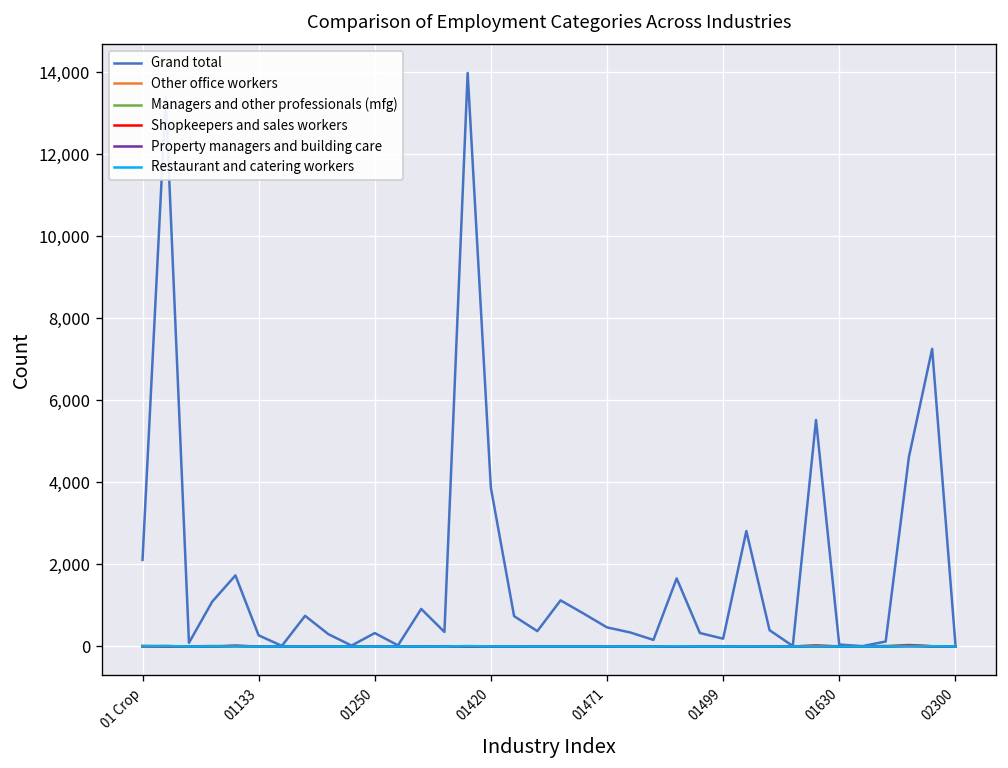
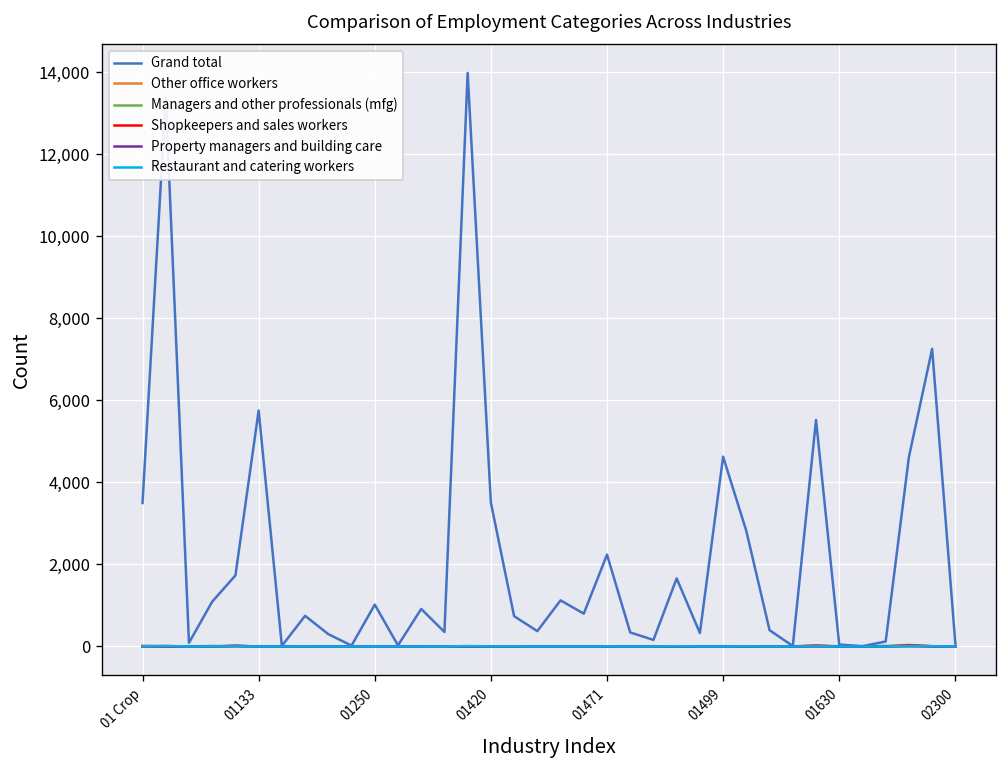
Grand total, 01 Crop: 2,100 -> 3,500
Grand total, 01133: 300 -> 5,800
Grand total, 01250: 300 -> 1,000
Grand total, 01420: 3,900 -> 3,500
Grand total, 01471: 500 -> 2,200
Grand total, 01499: 200 -> 4,600
